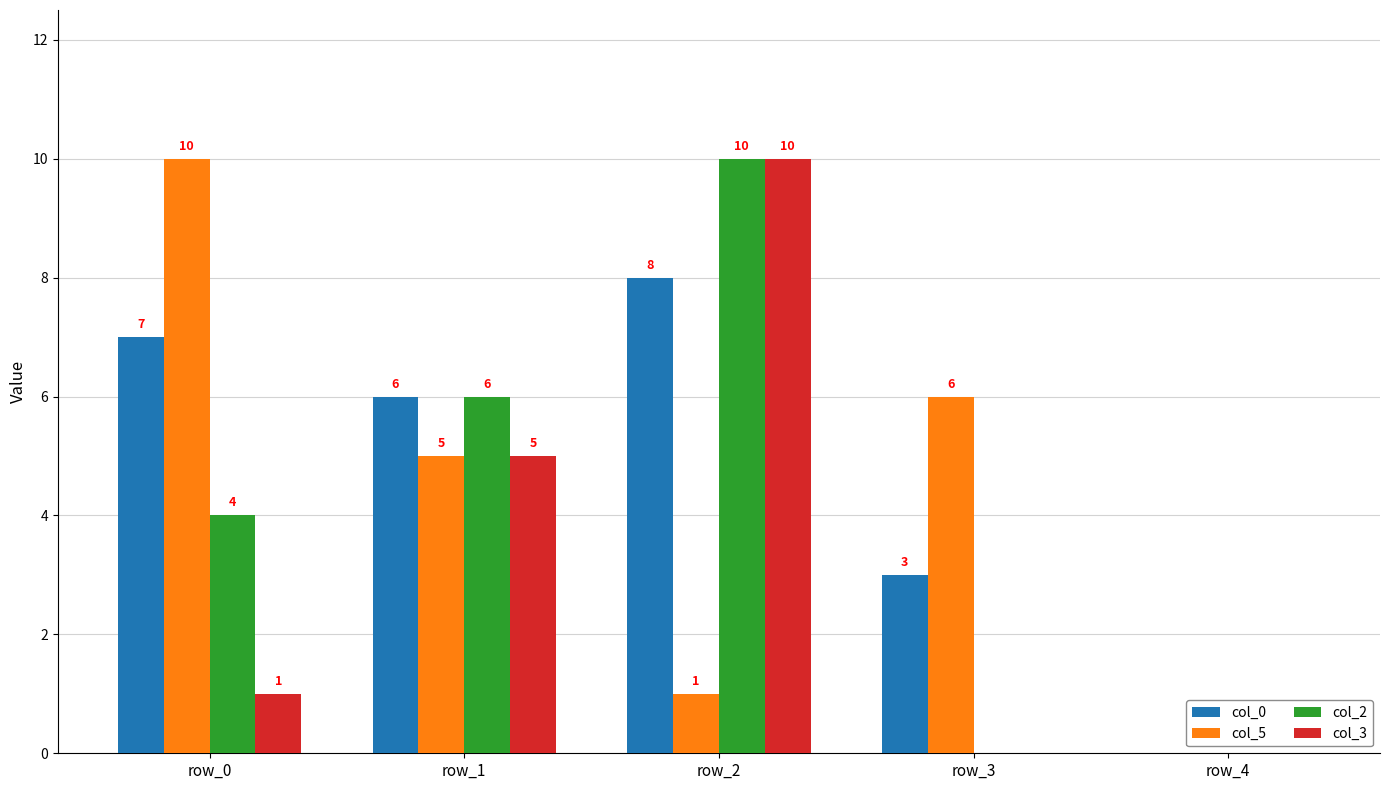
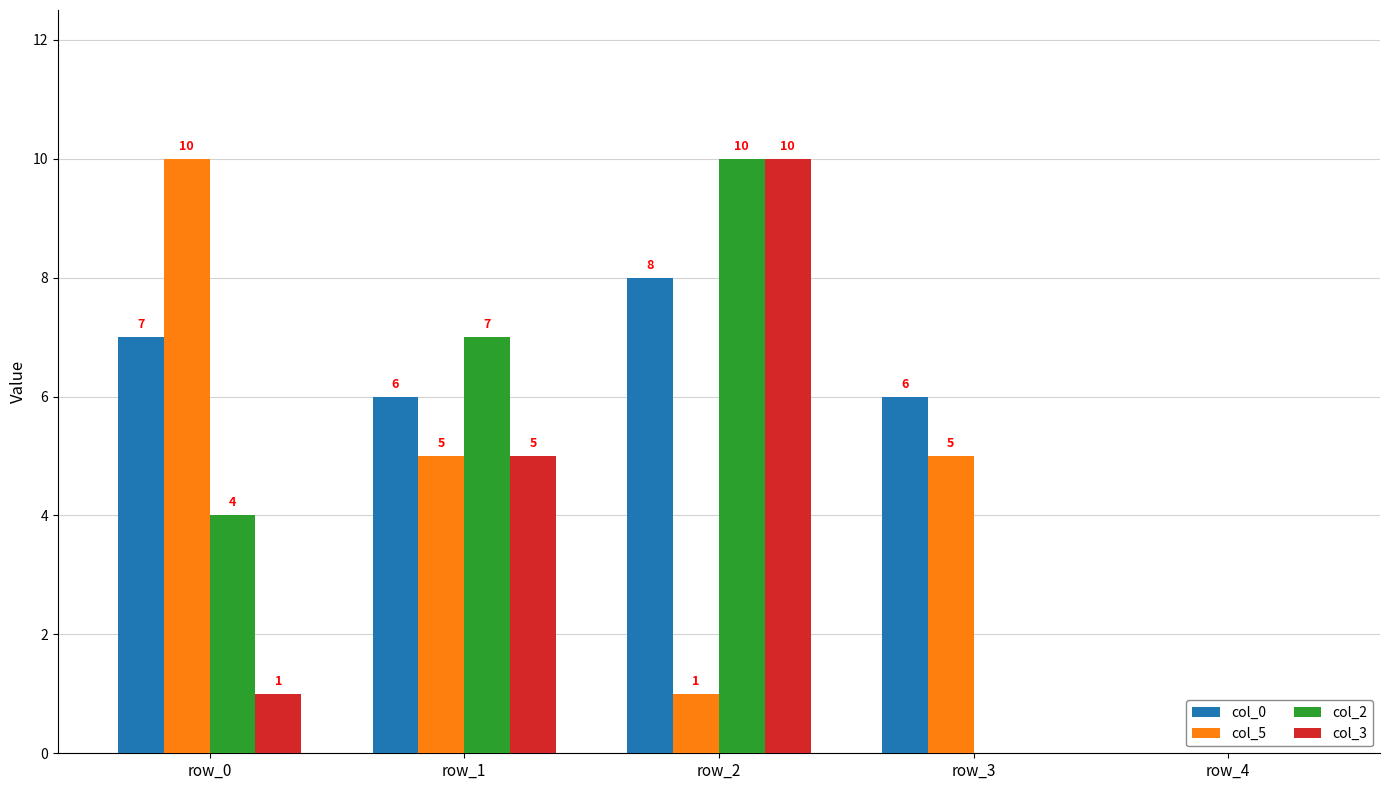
col_2, row_1: 6 -> 7
col_0, row_3: 3 -> 6
col_5, row_3: 6 -> 5
